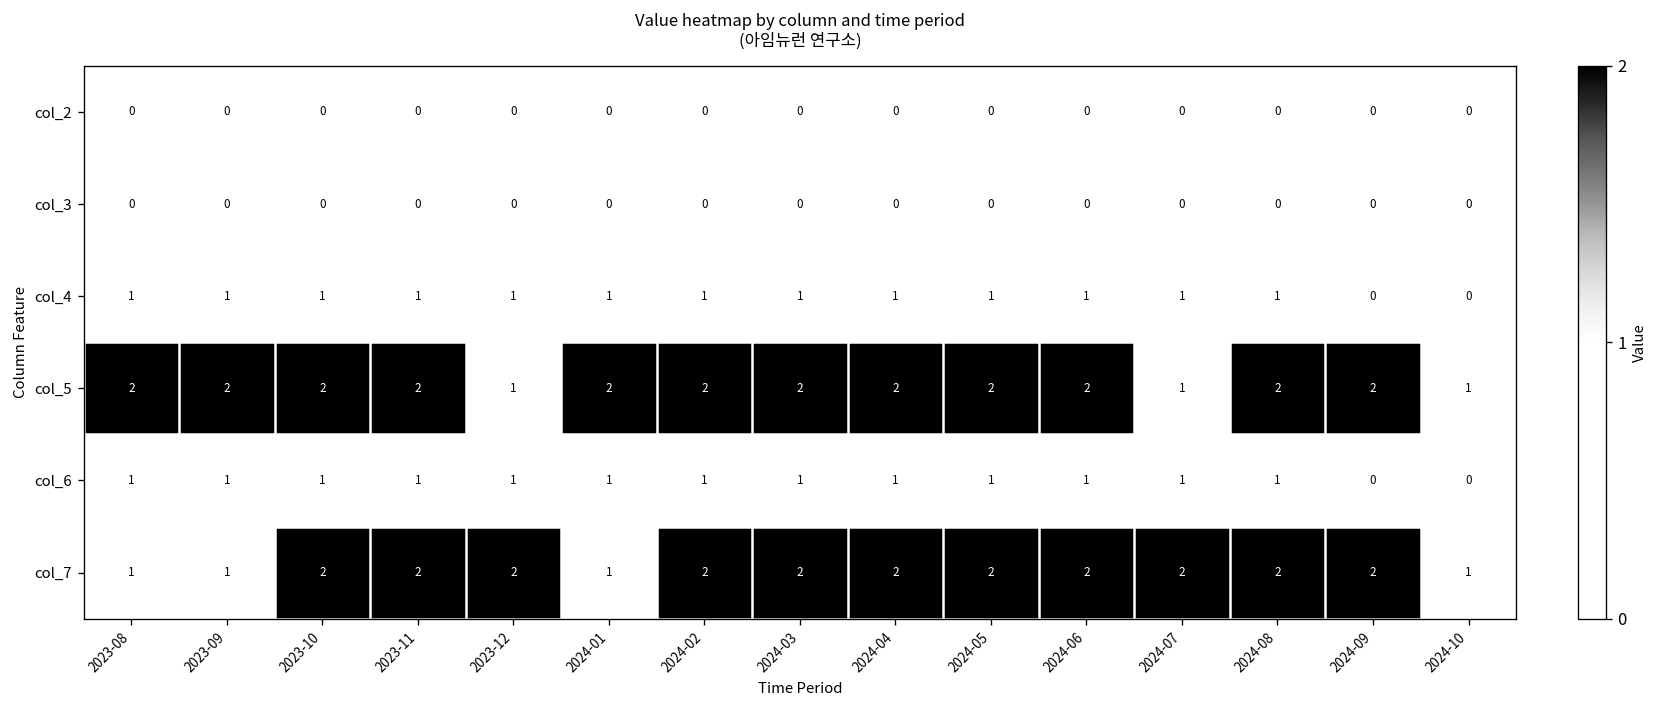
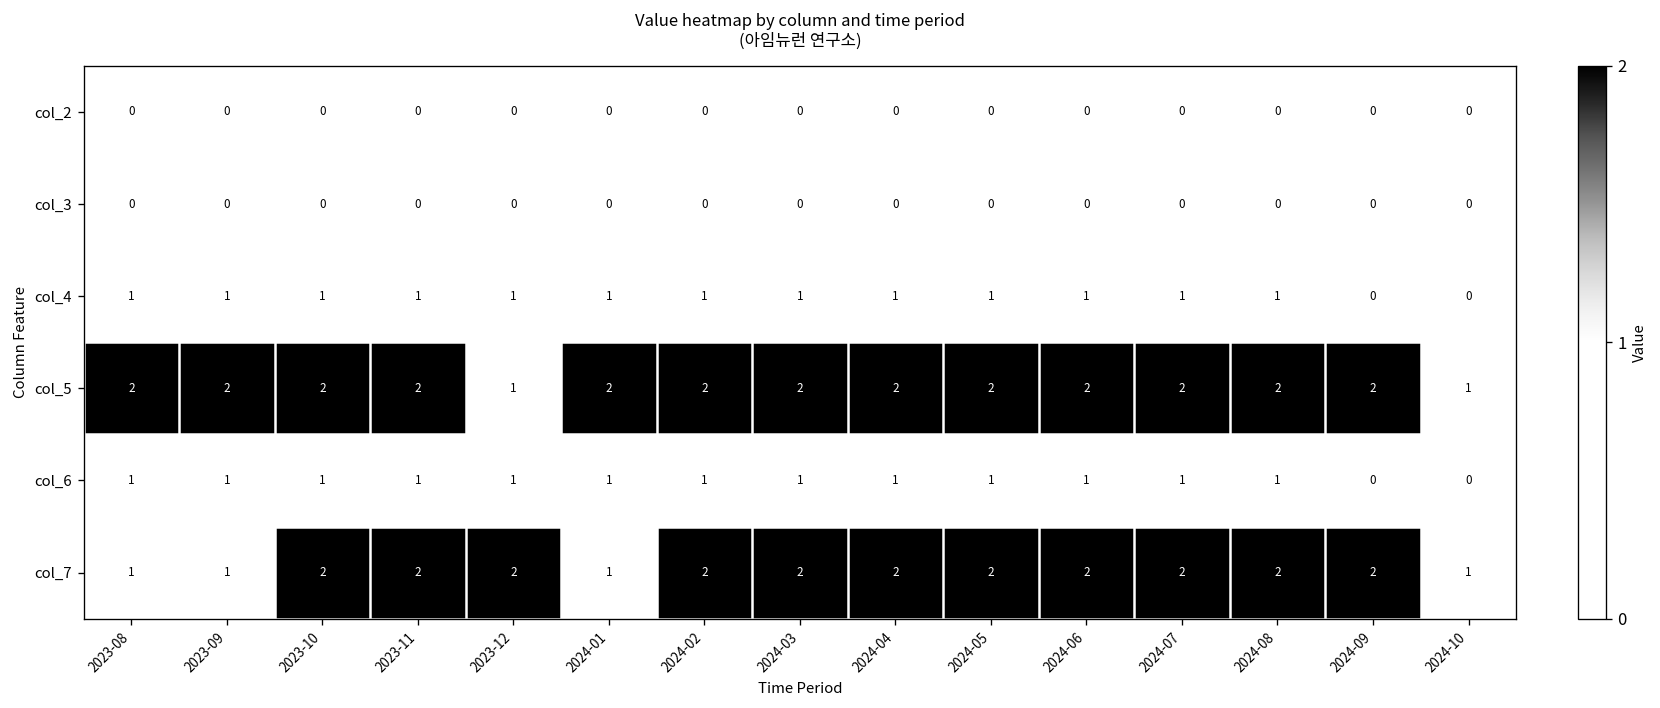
col_5, 2024-07: 1 -> 2
